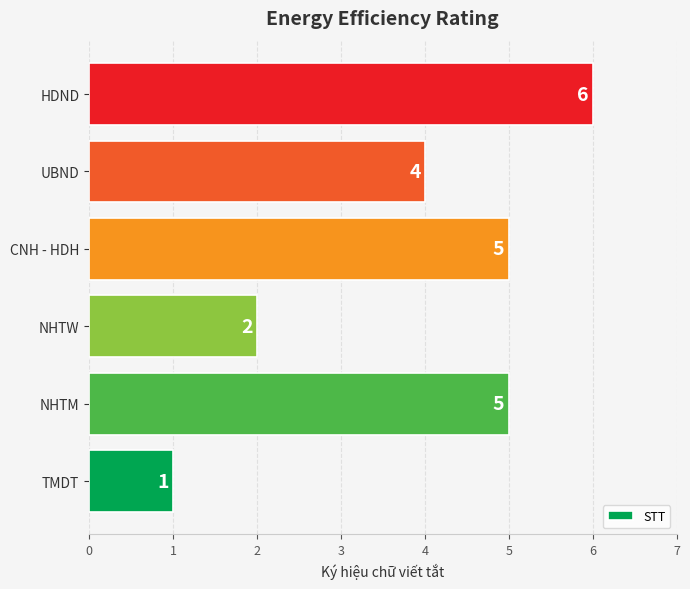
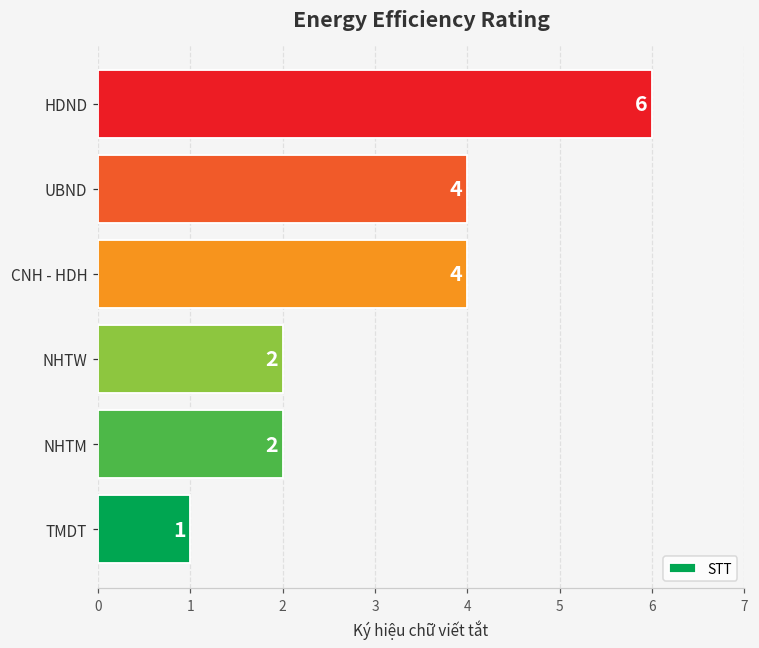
CNH - HDH: 5 -> 4
NHTM: 5 -> 2
